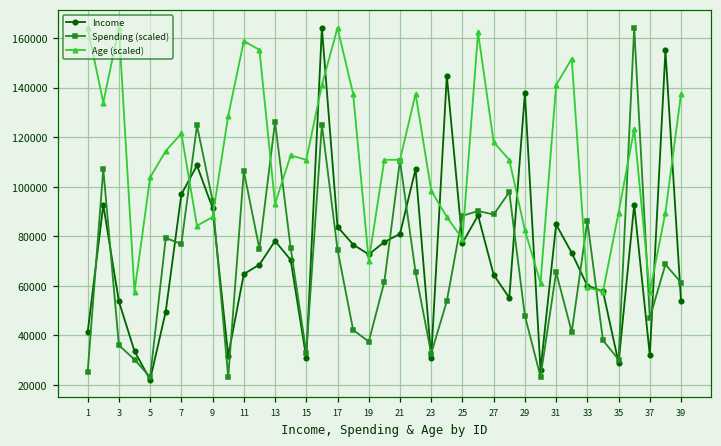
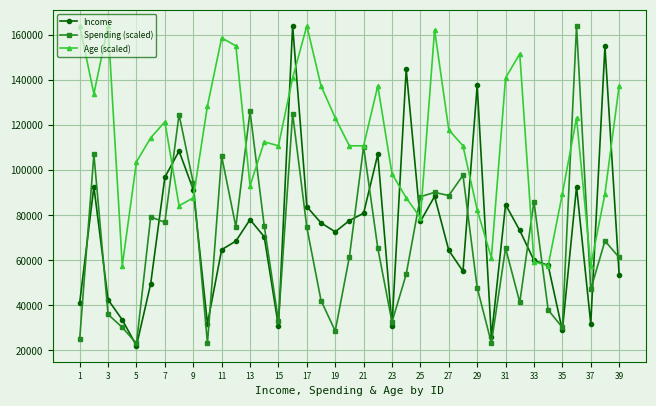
Income, 3: 54000 -> 43000
Spending (scaled), 19: 37000 -> 29000
Age (scaled), 19: 70000 -> 123000
